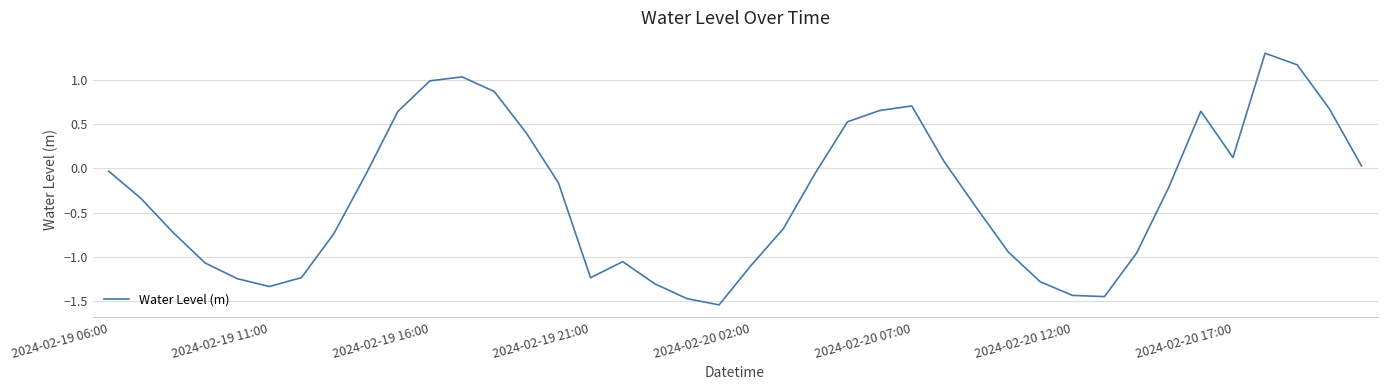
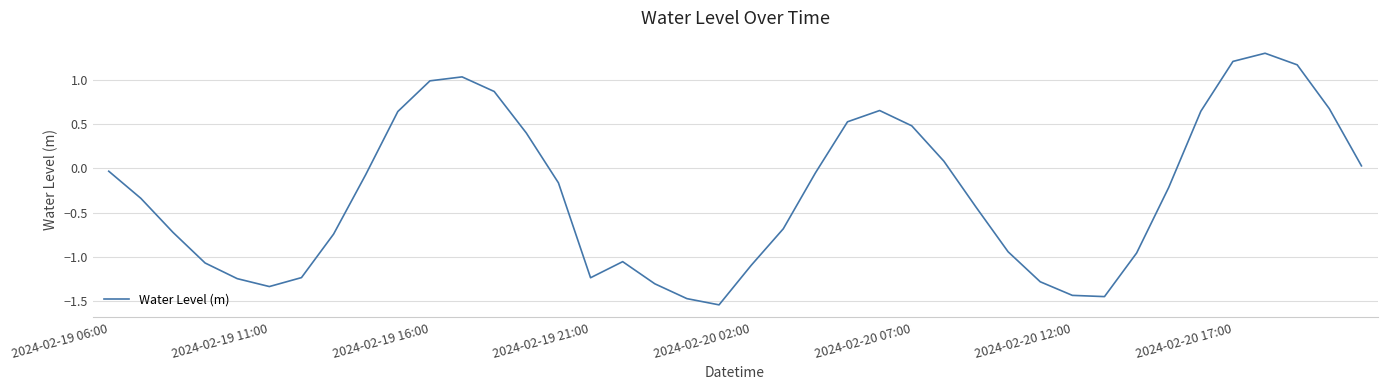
2024-02-20 07:00: 0.7 -> 0.5
2024-02-20 17:00: 0.1 -> 1.2
